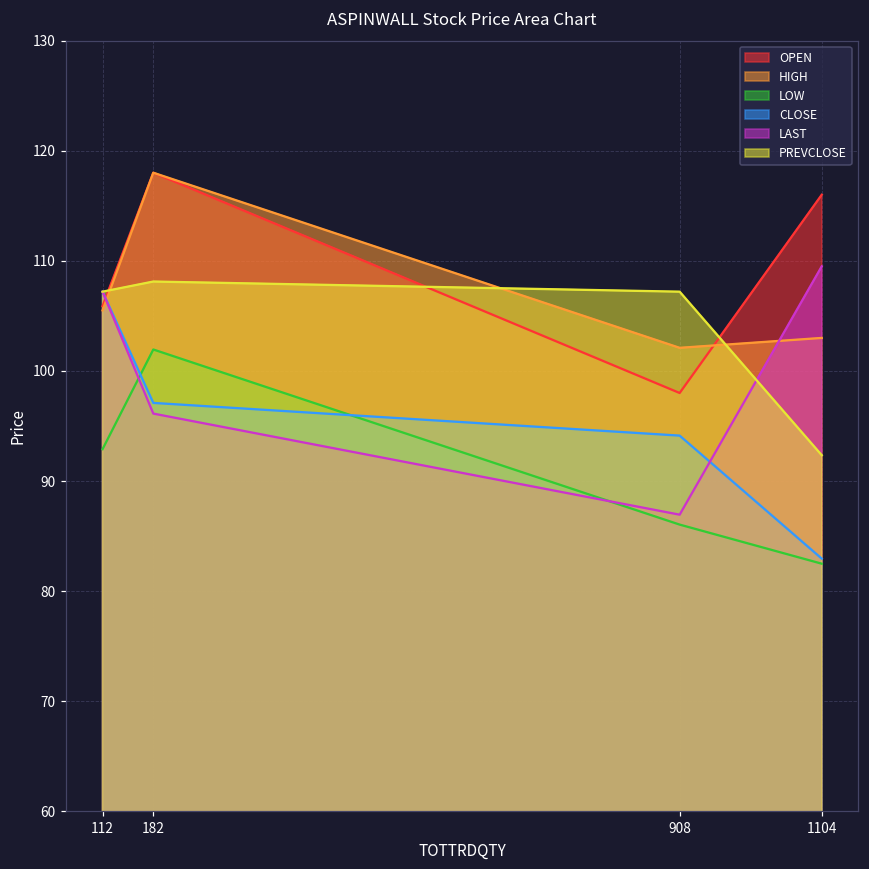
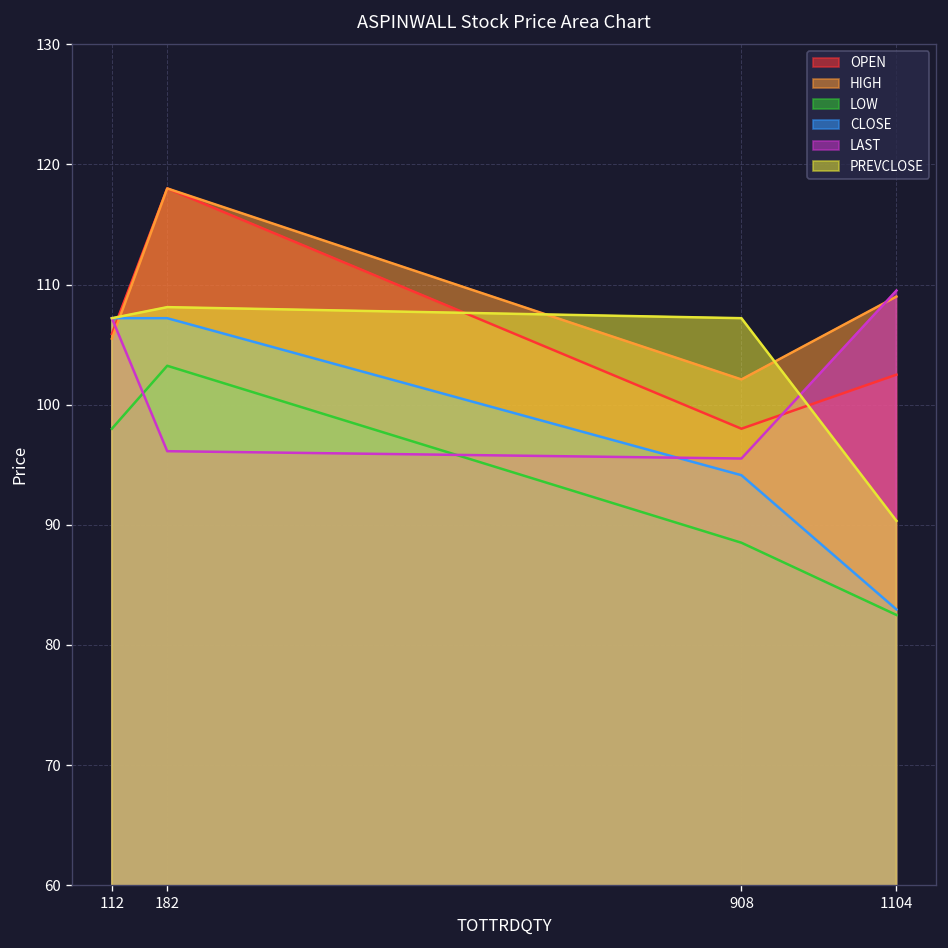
LOW, 112: 92.9 -> 98.0
LOW, 182: 102.0 -> 103.2
CLOSE, 182: 97.1 -> 107.2
LOW, 908: 86.1 -> 88.5
LAST, 908: 87.0 -> 95.5
OPEN, 1104: 116.0 -> 102.5
HIGH, 1104: 103 -> 109
PREVCLOSE, 1104: 92.4 -> 90.3
